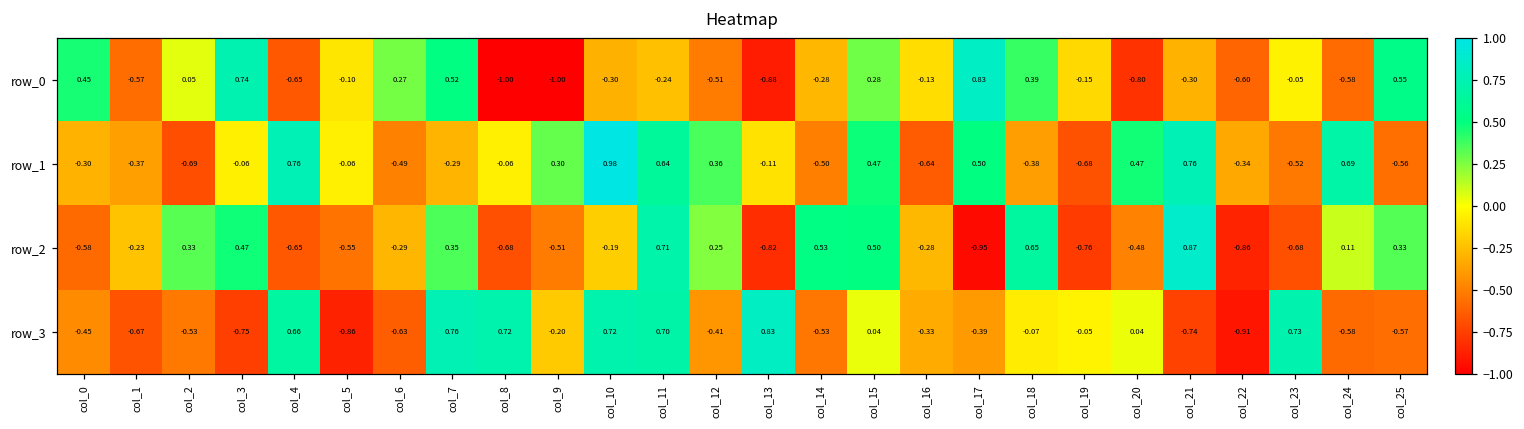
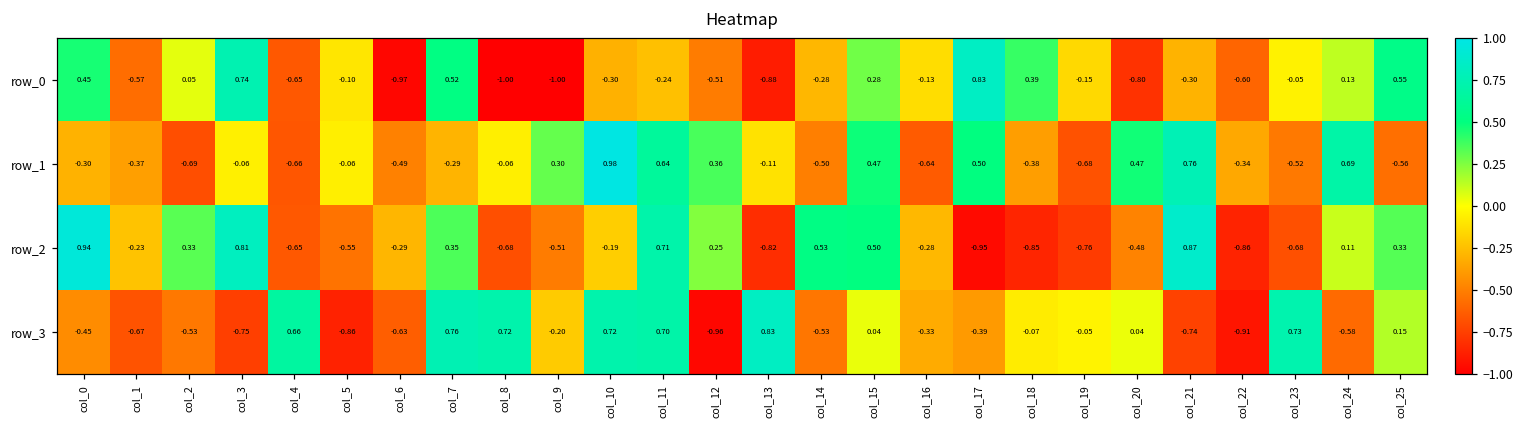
row_0, col_6: 0.27 -> -0.97
row_0, col_24: -0.58 -> 0.13
row_1, col_4: 0.76 -> -0.66
row_2, col_0: -0.58 -> 0.94
row_2, col_3: 0.47 -> 0.81
row_2, col_18: 0.65 -> -0.85
row_3, col_12: -0.41 -> -0.96
row_3, col_25: -0.57 -> 0.15
